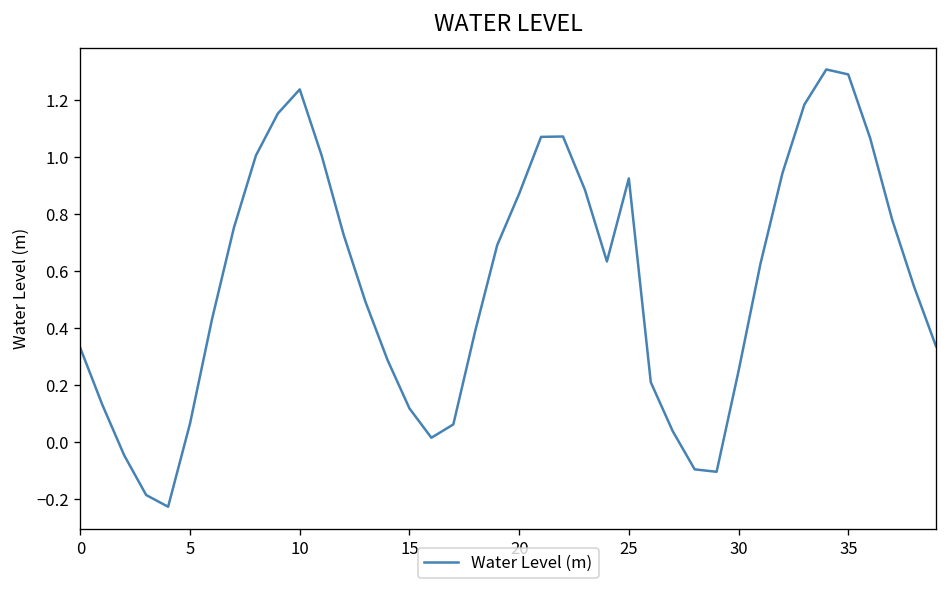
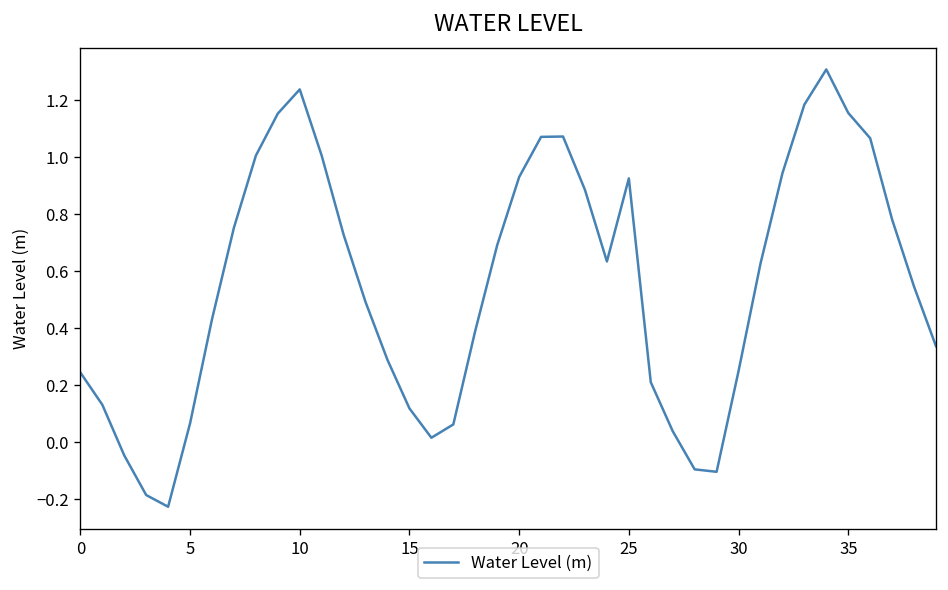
0: 0.33 -> 0.25
20: 0.87 -> 0.93
35: 1.29 -> 1.16
